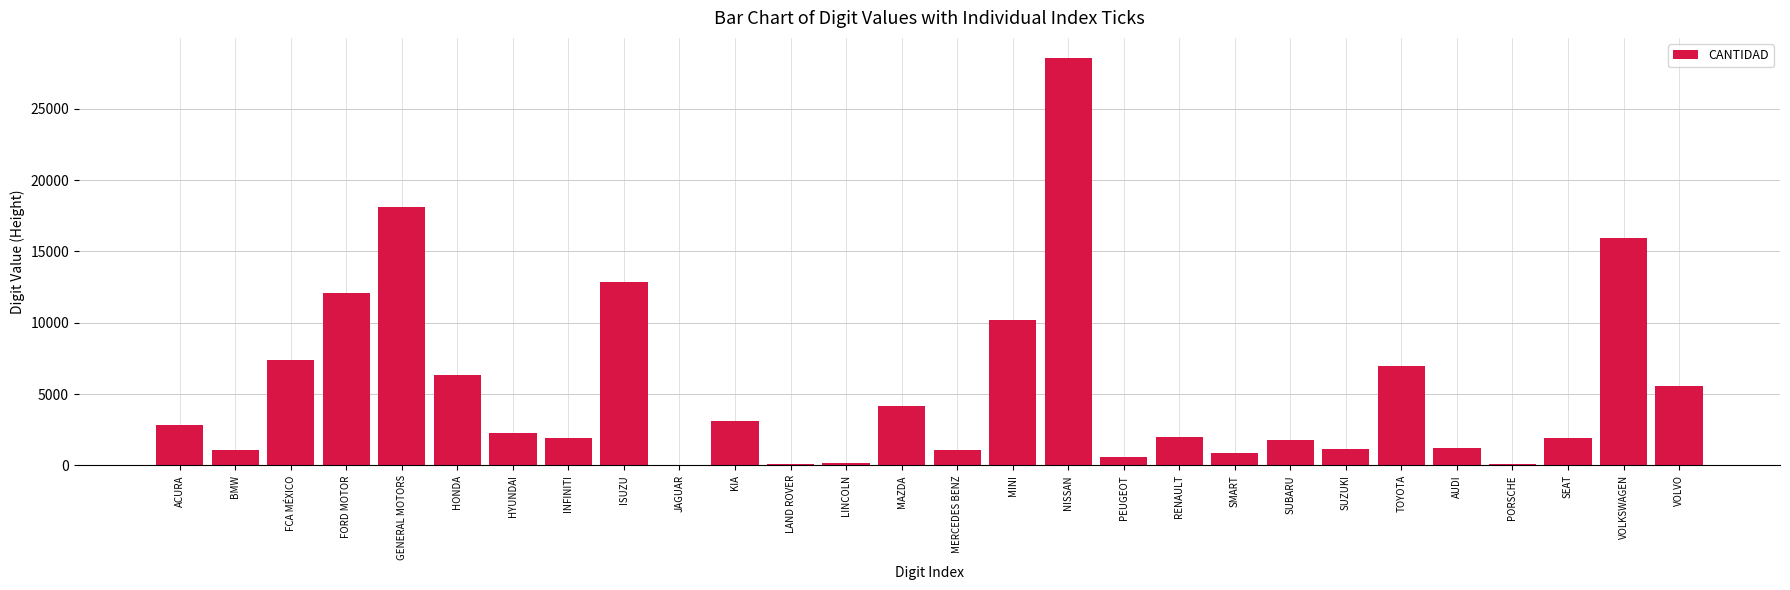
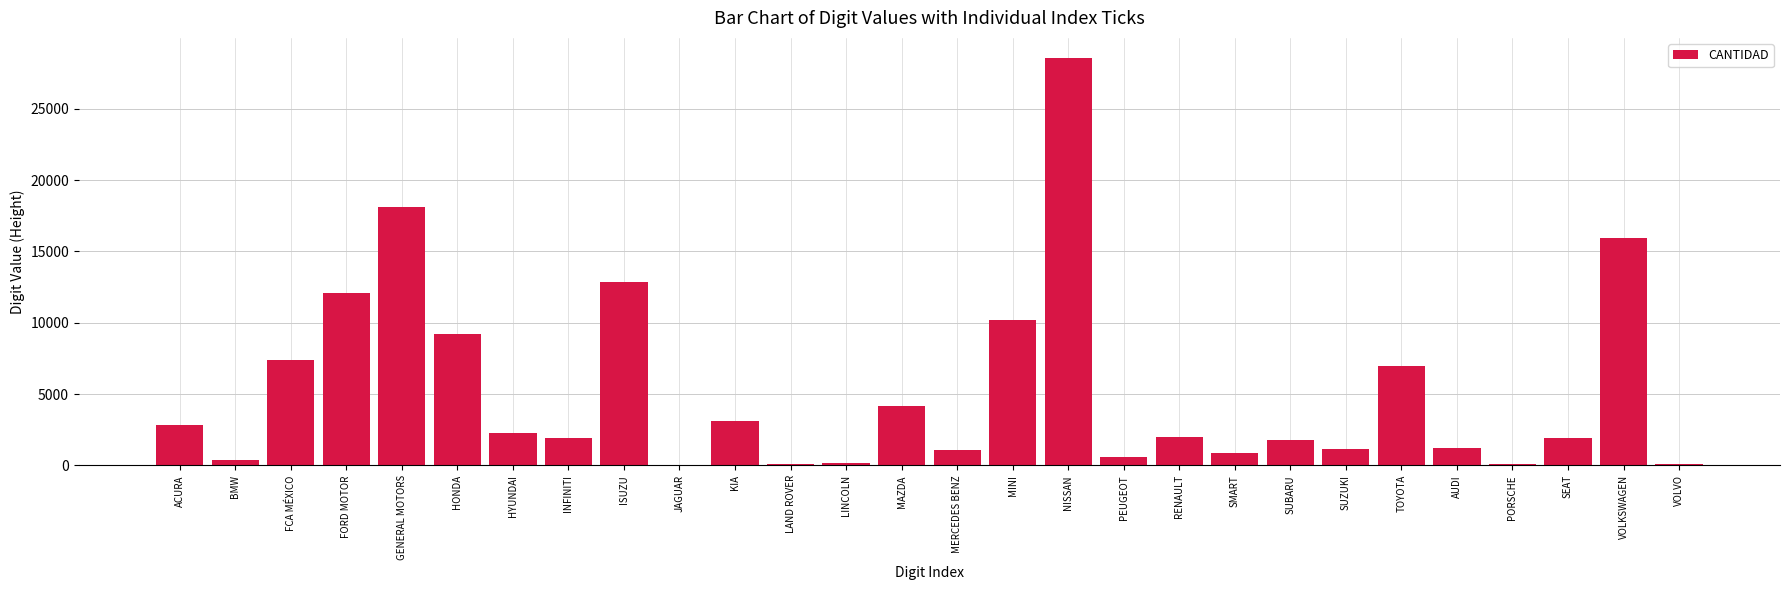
BMW: 1100 -> 400
HONDA: 6400 -> 9200
VOLVO: 5600 -> 100
